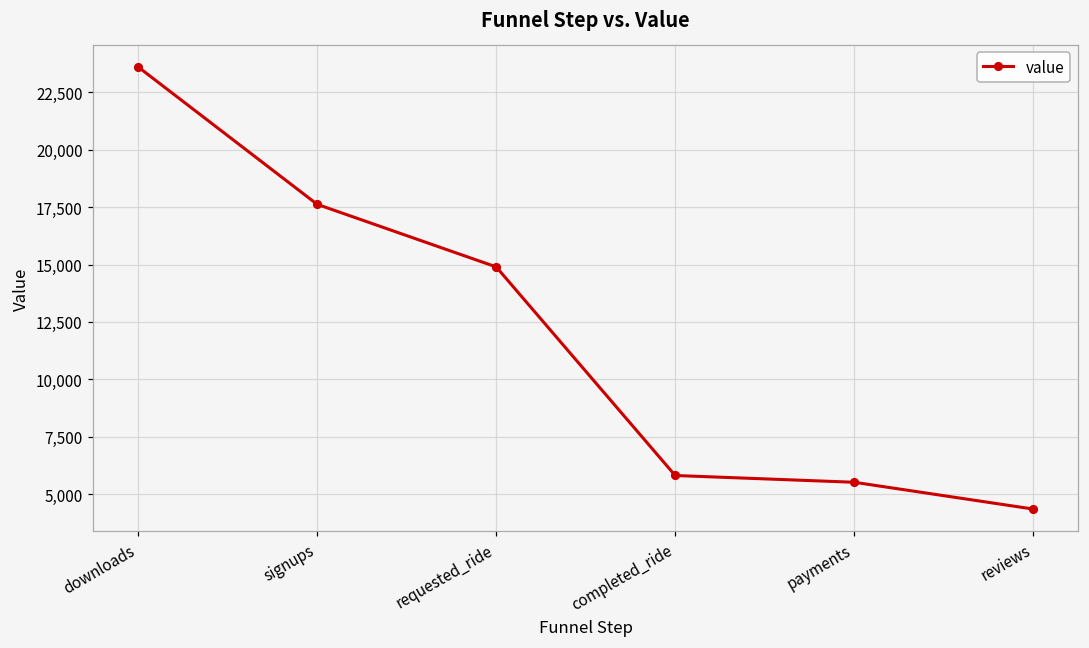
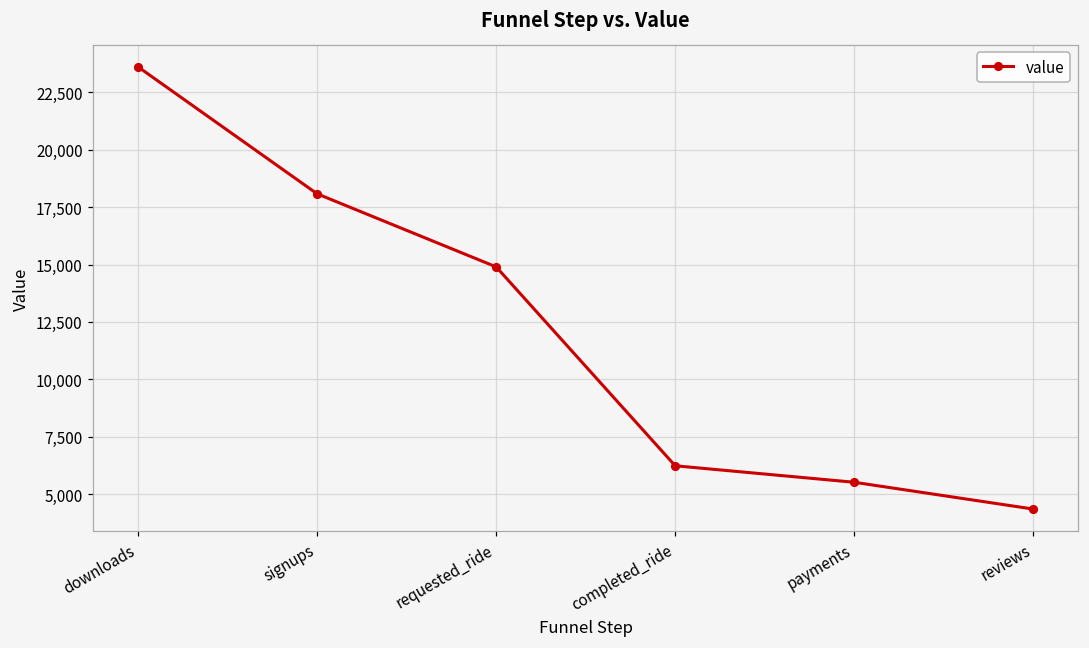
signups: 17,600 -> 18,100
completed_ride: 5,800 -> 6,200
